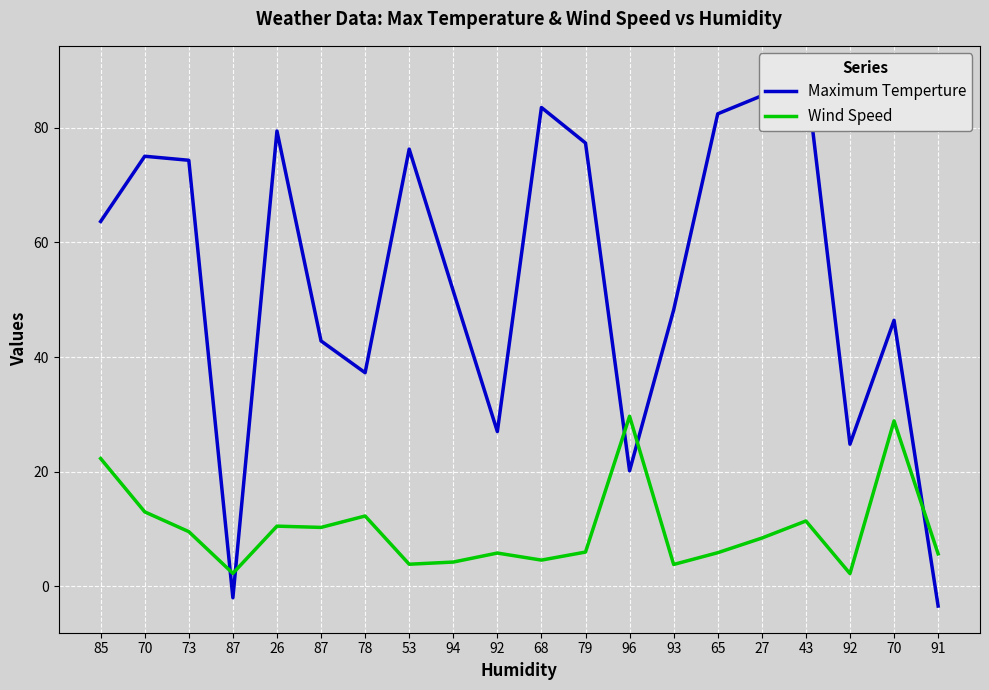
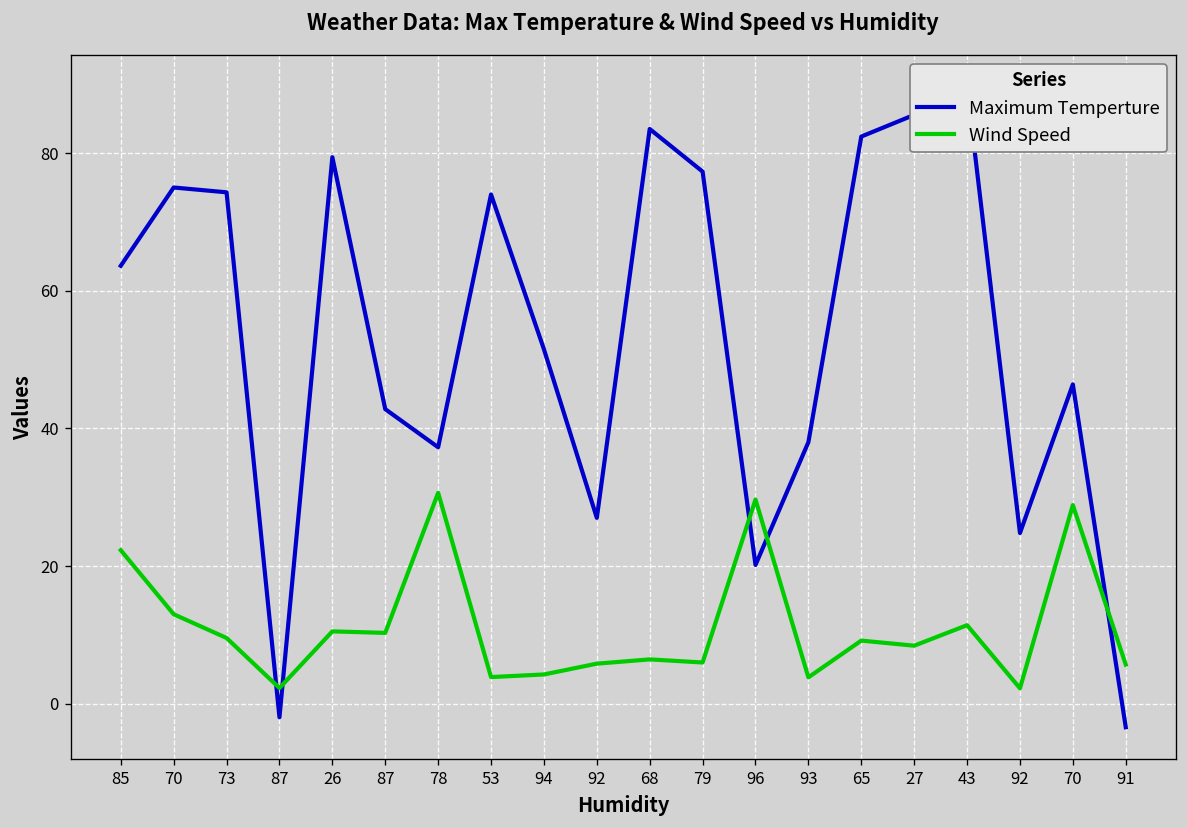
Wind Speed, 78: 12 -> 31
Maximum Temperture, 53: 76 -> 74
Wind Speed, 68: 5 -> 6
Maximum Temperture, 93: 48 -> 38
Wind Speed, 65: 6 -> 9
